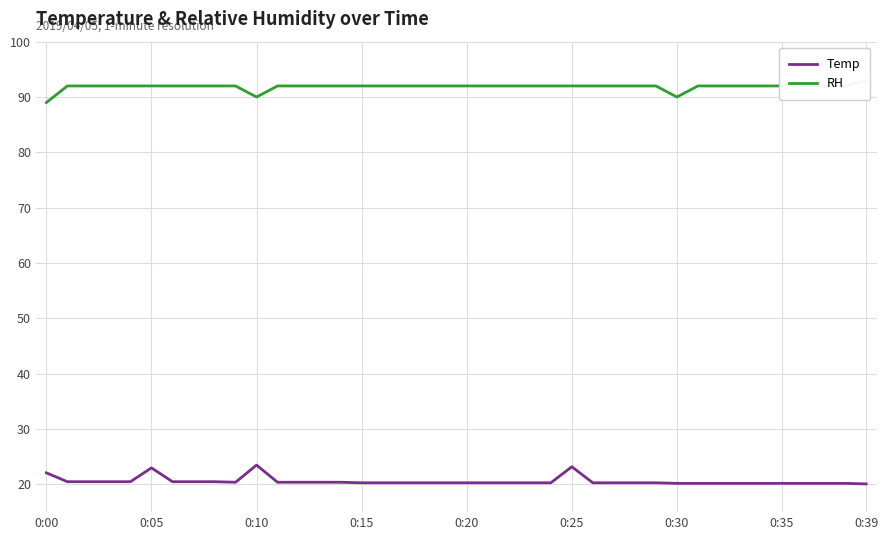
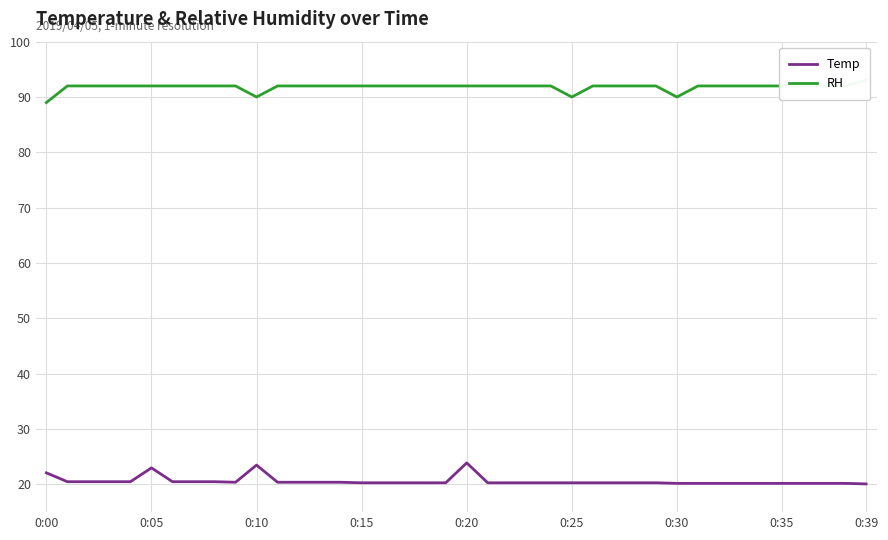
Temp, 0:20: 20 -> 24
Temp, 0:25: 23 -> 20
RH, 0:25: 92 -> 90
